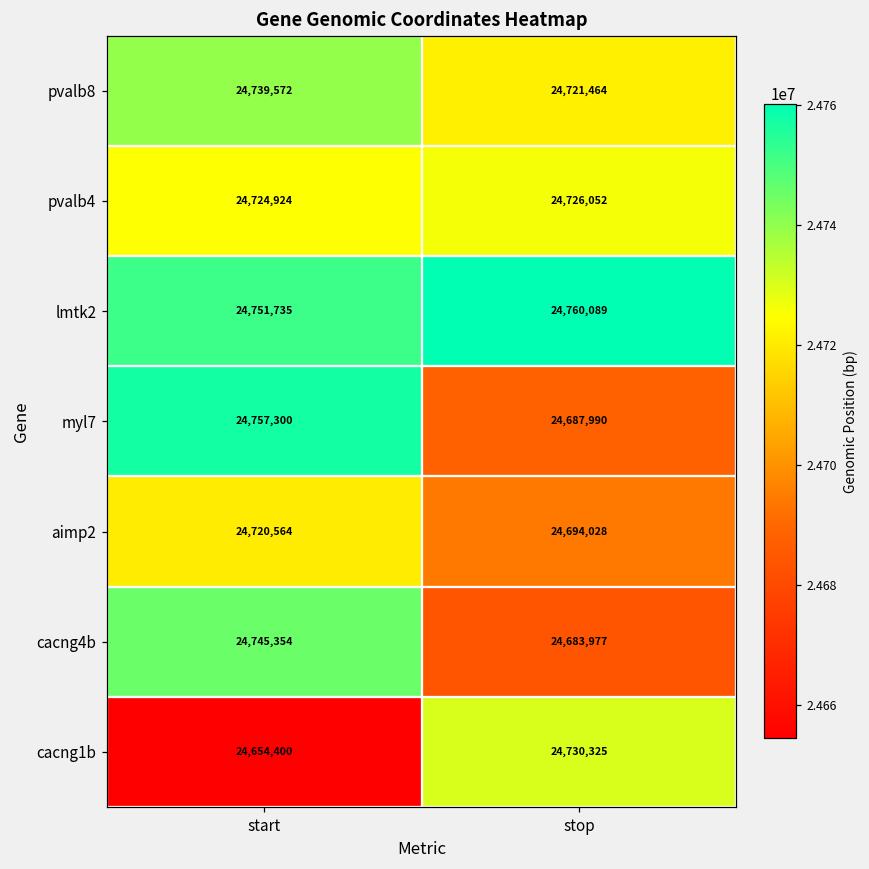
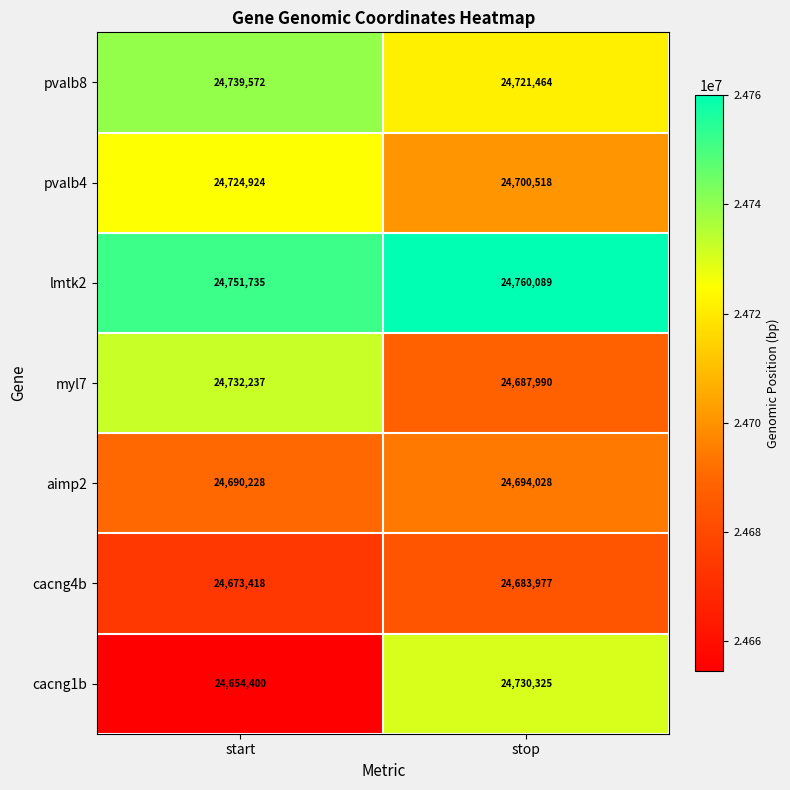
pvalb4, stop: 24,726,052 -> 24,700,518
myl7, start: 24,757,300 -> 24,732,237
aimp2, start: 24,720,564 -> 24,690,228
cacng4b, start: 24,745,354 -> 24,673,418
